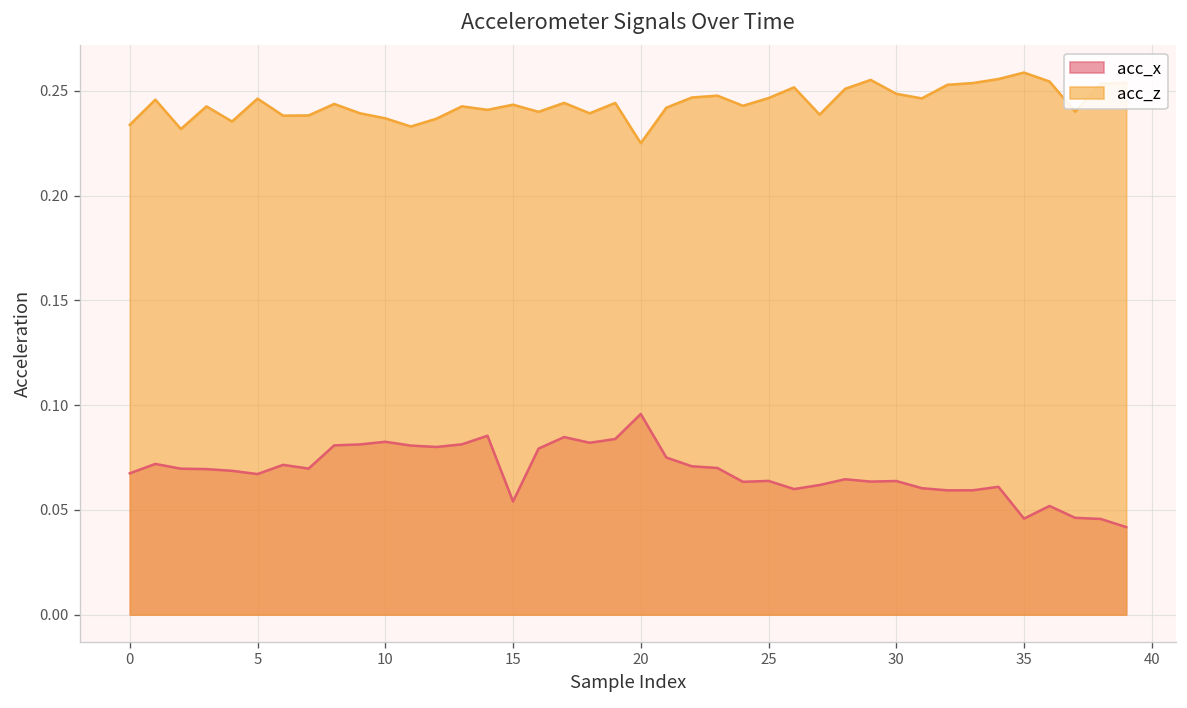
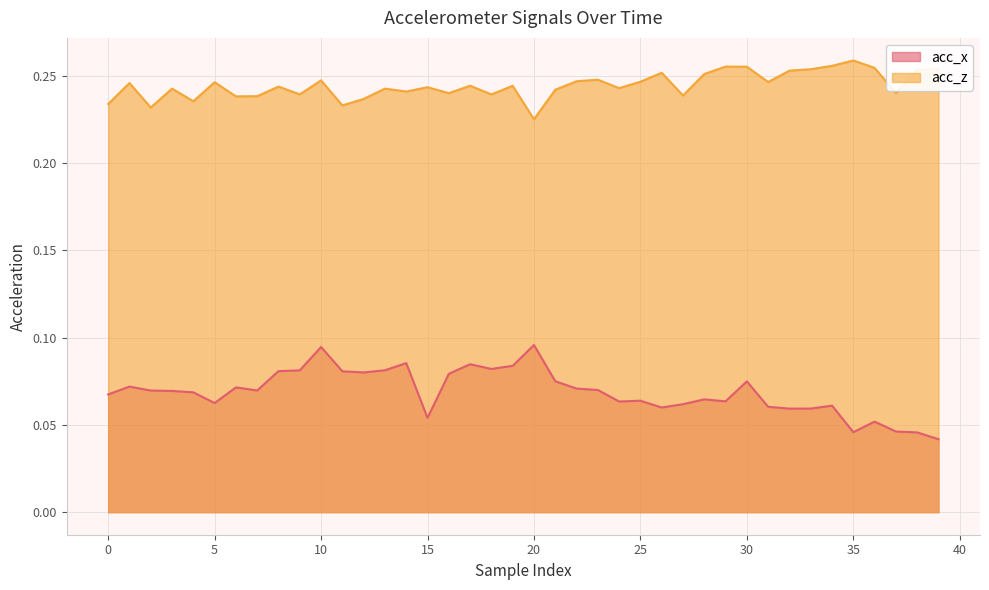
acc_x, 5: 0.067 -> 0.062
acc_x, 10: 0.083 -> 0.095
acc_z, 10: 0.237 -> 0.247
acc_x, 30: 0.064 -> 0.075
acc_z, 30: 0.249 -> 0.255
